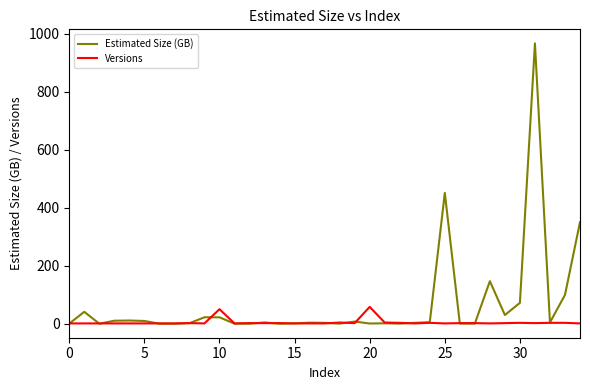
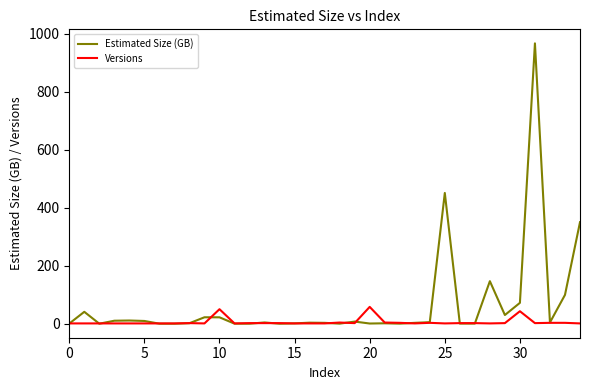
Versions, 30: 0 -> 40
